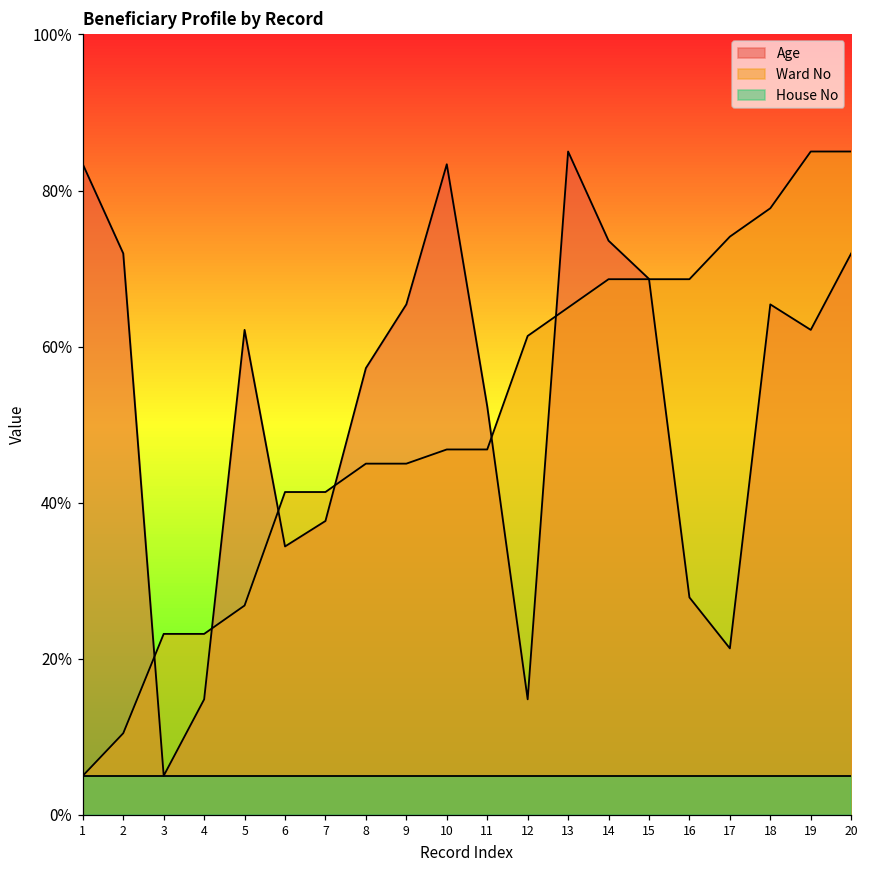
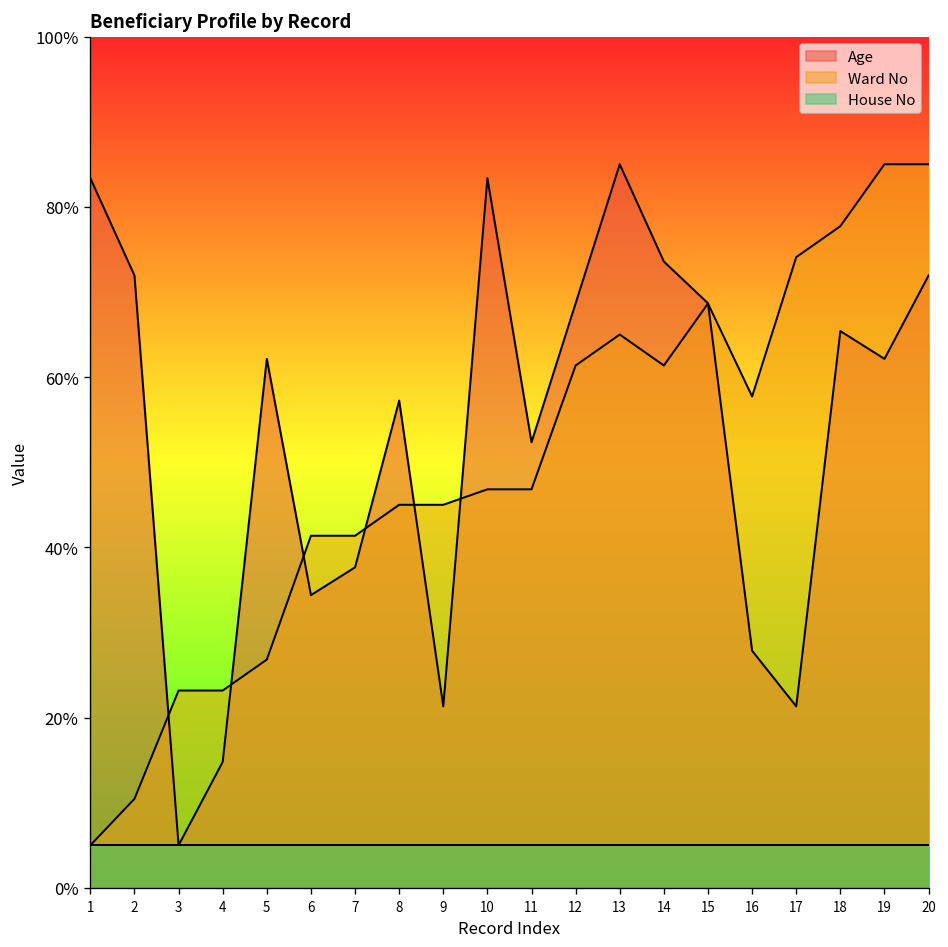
Age, 9: 65% -> 21%
Age, 12: 15% -> 69%
Ward No, 14: 69% -> 61%
Ward No, 16: 69% -> 58%
